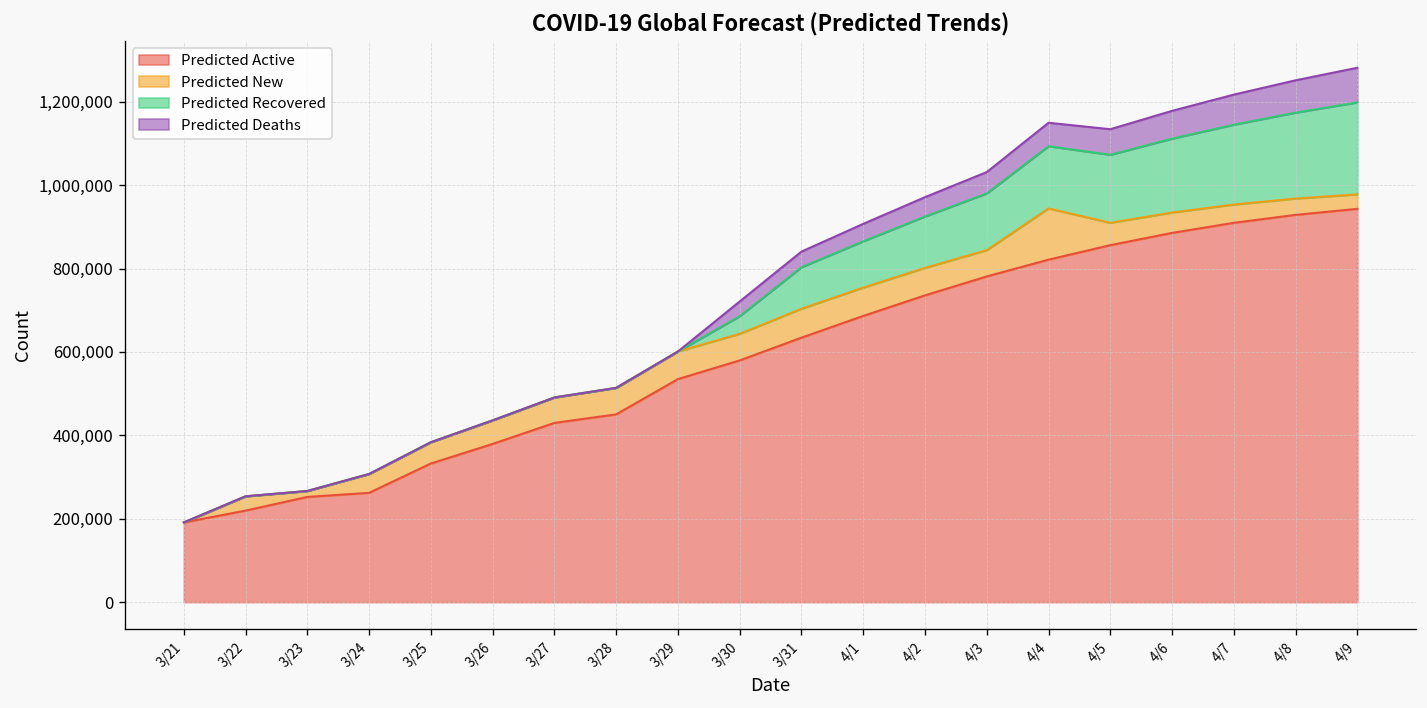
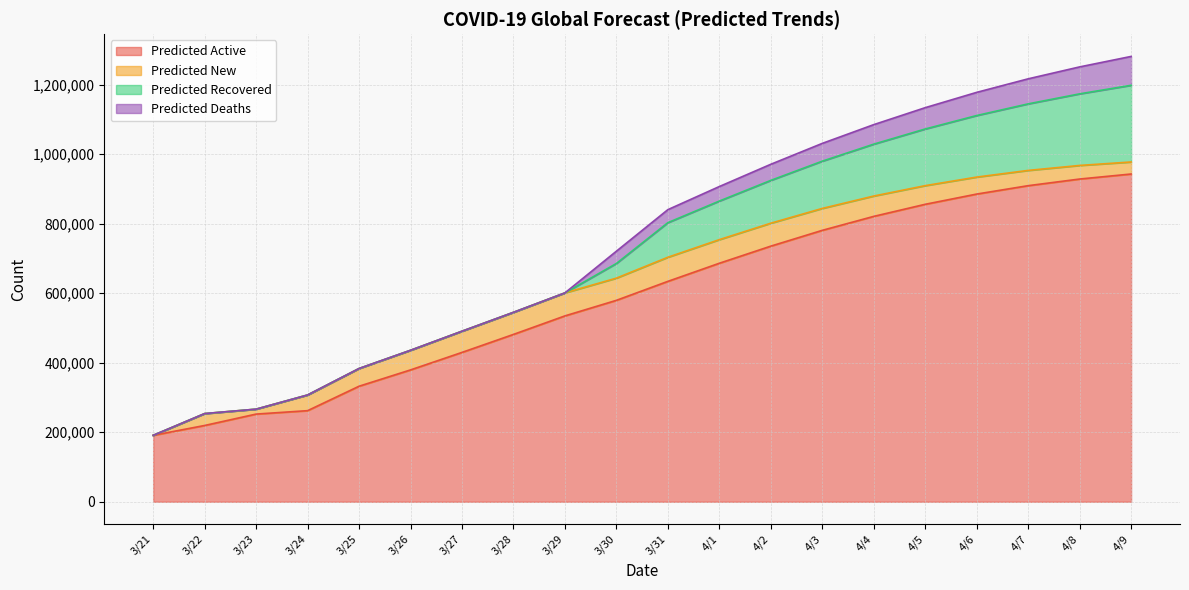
Predicted Active, 3/28: 450,000 -> 480,000
Predicted New, 4/4: 120,000 -> 60,000
